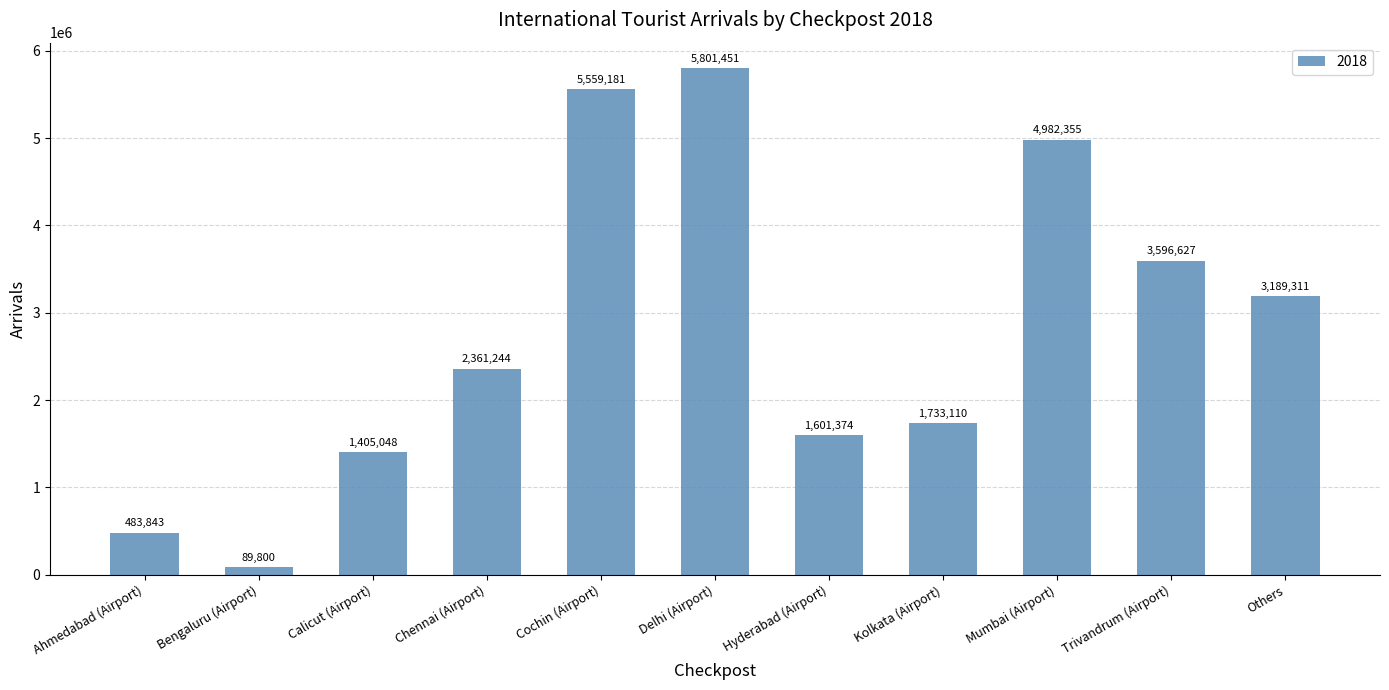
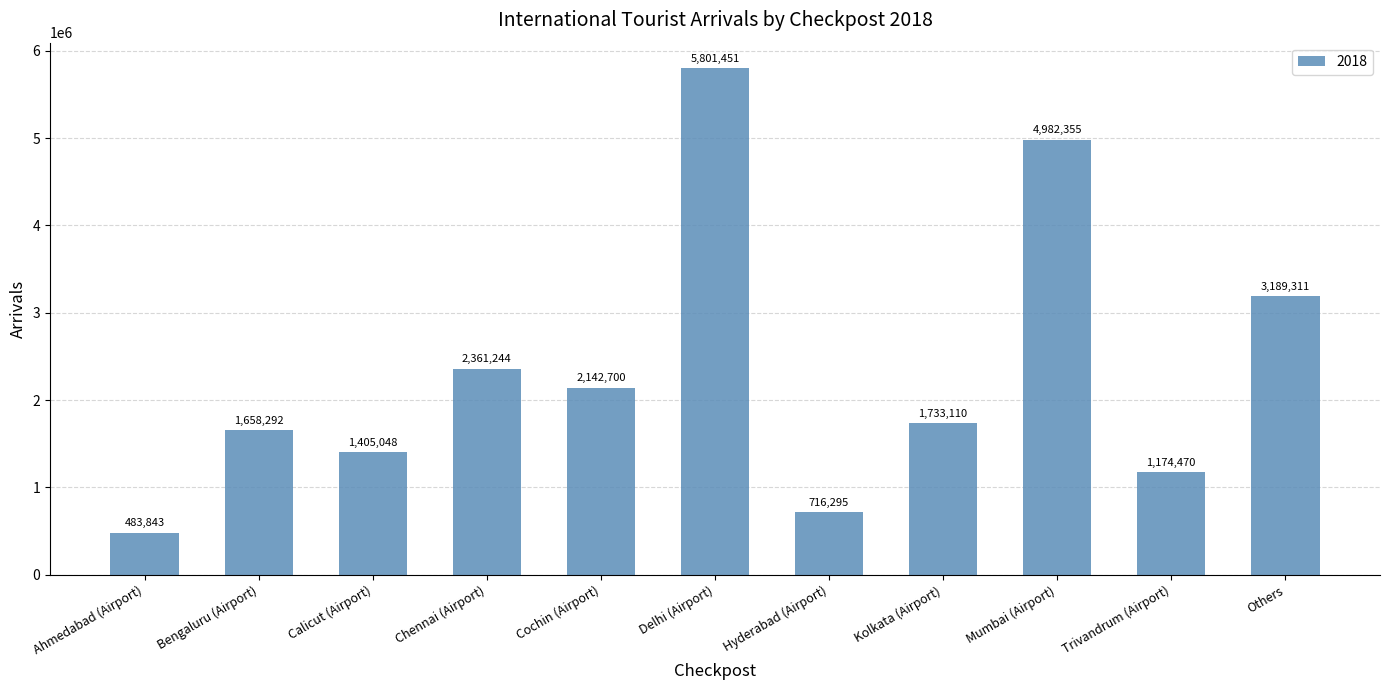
Bengaluru (Airport): 89,800 -> 1,658,292
Cochin (Airport): 5,559,181 -> 2,142,700
Hyderabad (Airport): 1,601,374 -> 716,295
Trivandrum (Airport): 3,596,627 -> 1,174,470
